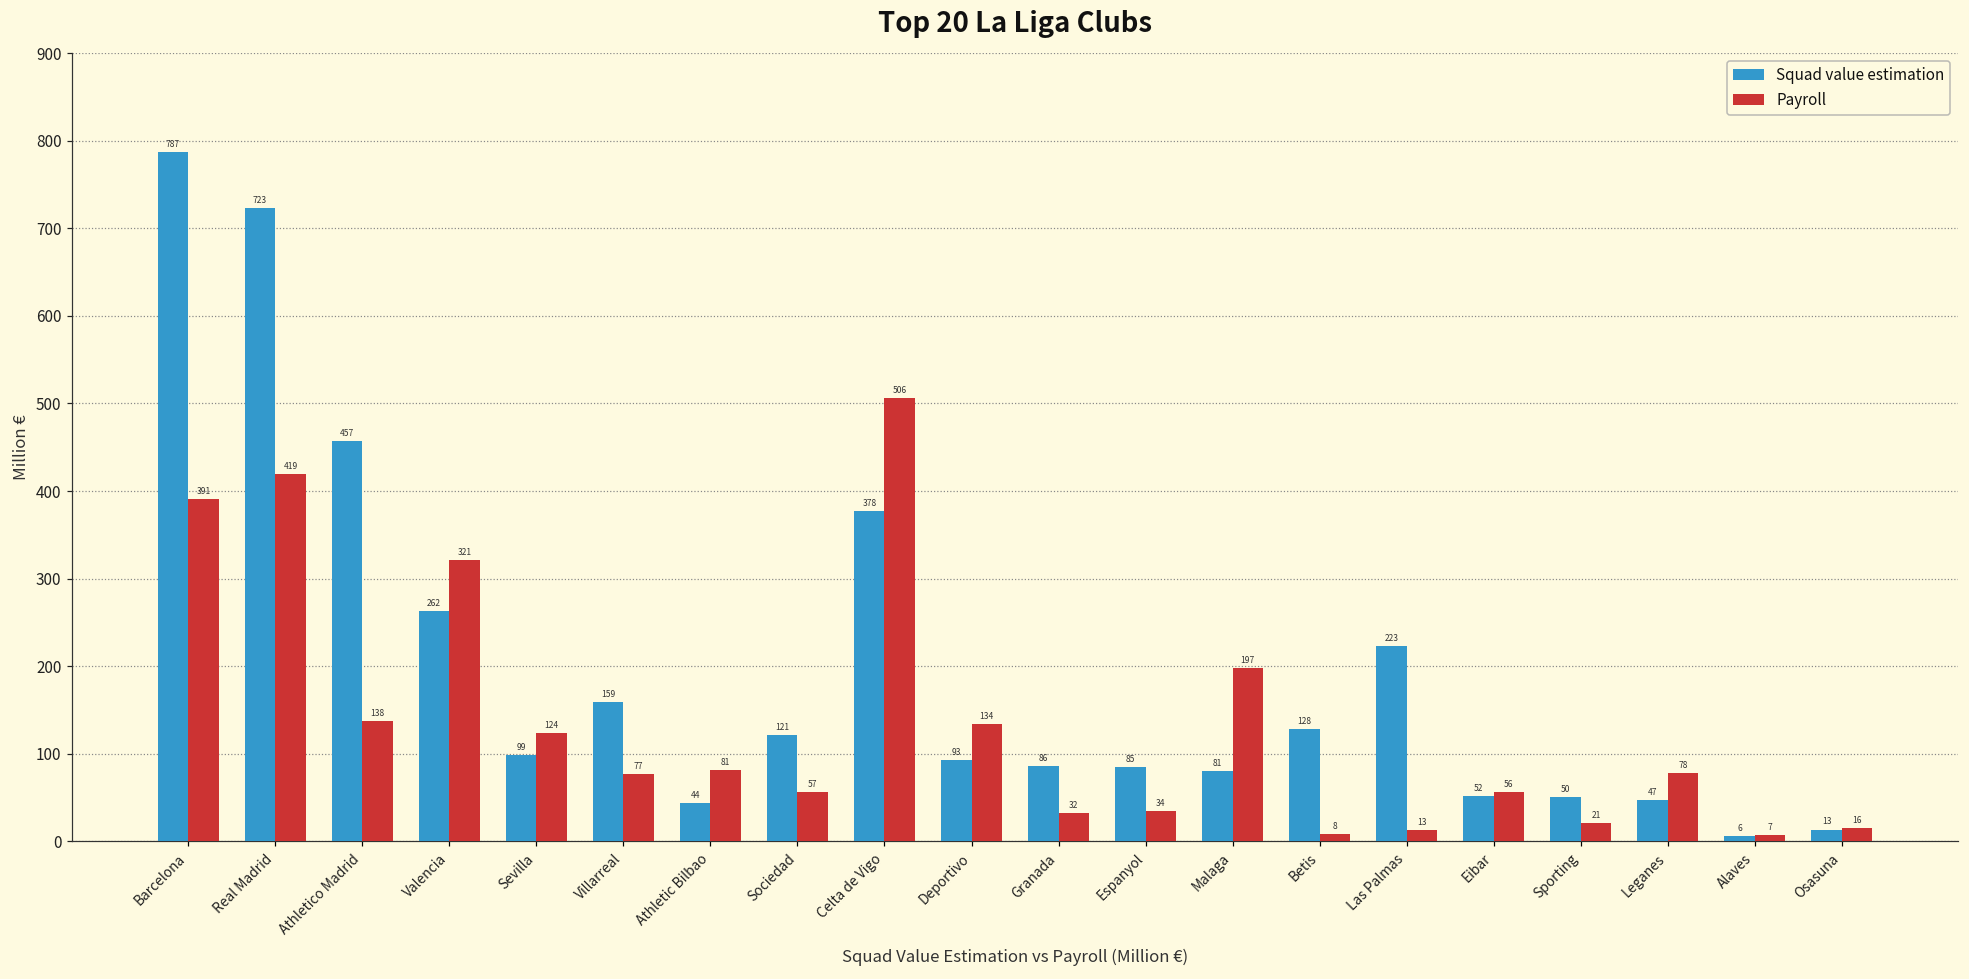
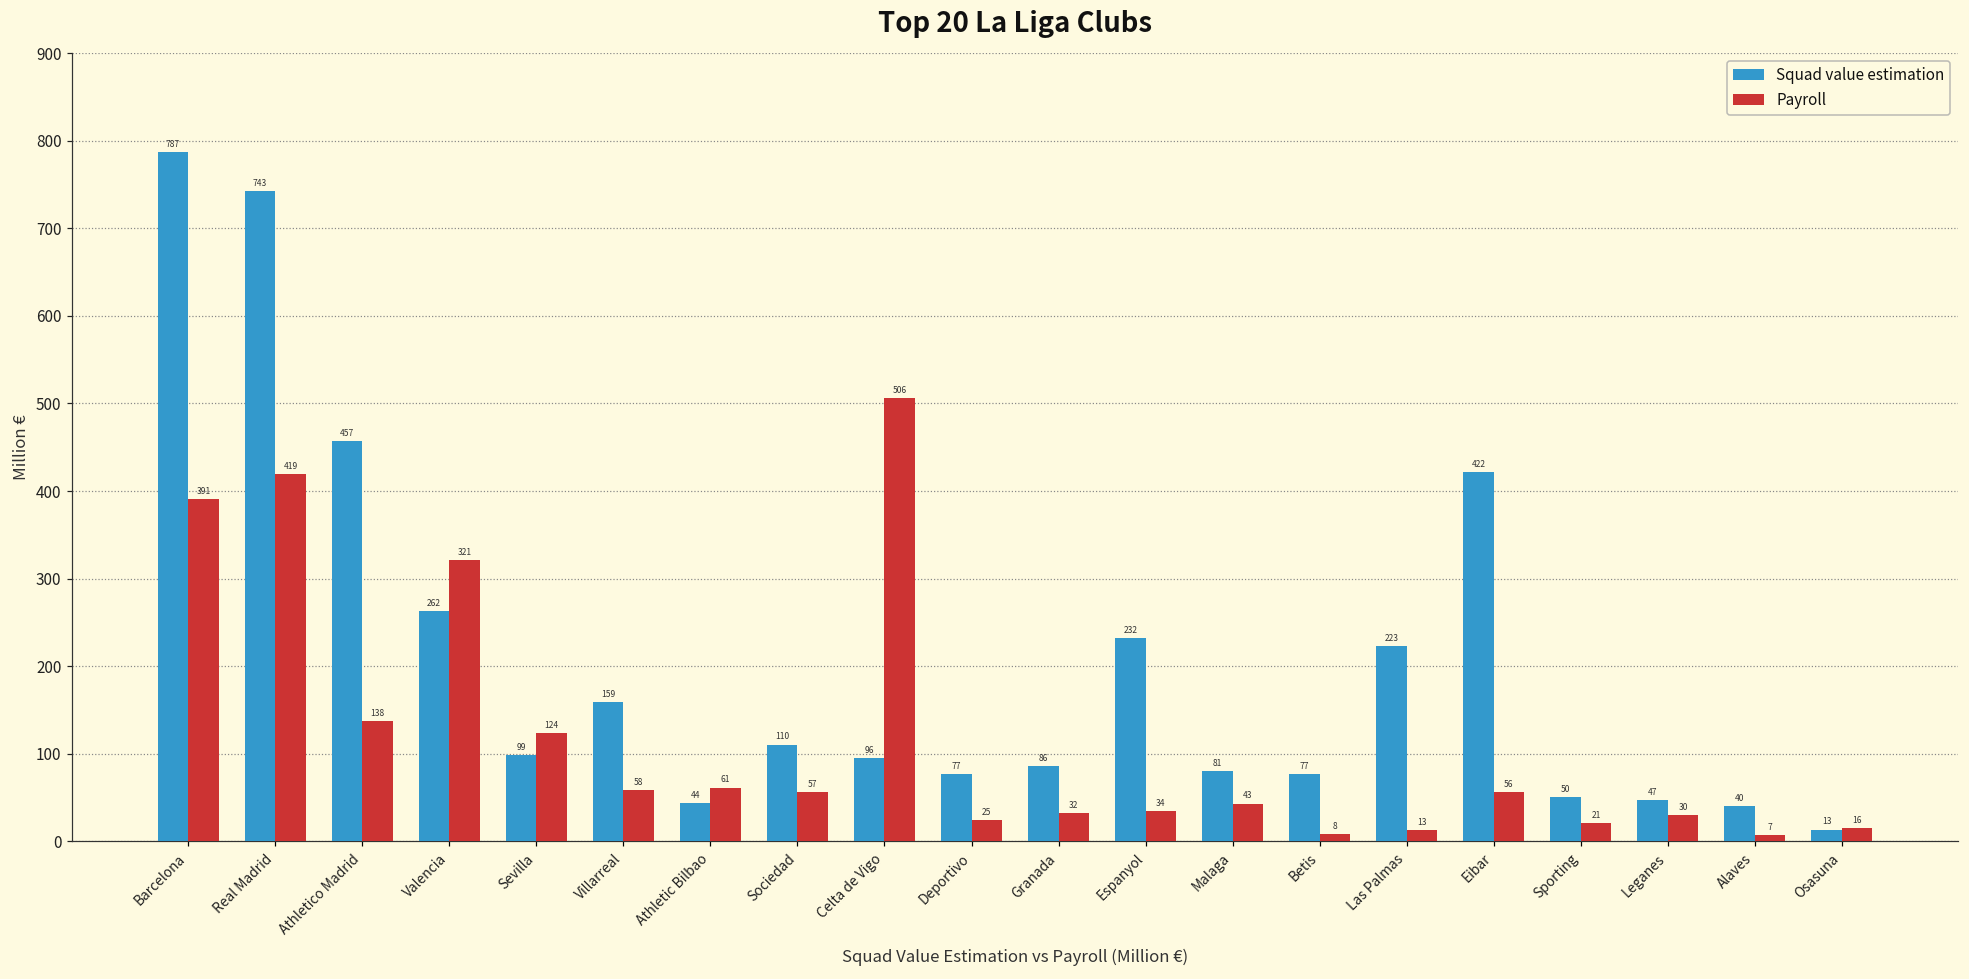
Squad value estimation, Real Madrid: 723 -> 743
Payroll, Villarreal: 77 -> 58
Payroll, Athletic Bilbao: 81 -> 61
Squad value estimation, Sociedad: 121 -> 110
Squad value estimation, Celta de Vigo: 378 -> 96
Squad value estimation, Deportivo: 93 -> 77
Payroll, Deportivo: 134 -> 25
Squad value estimation, Espanyol: 85 -> 232
Payroll, Malaga: 197 -> 43
Squad value estimation, Betis: 128 -> 77
Squad value estimation, Eibar: 52 -> 422
Payroll, Leganes: 78 -> 30
Squad value estimation, Alaves: 6 -> 40
